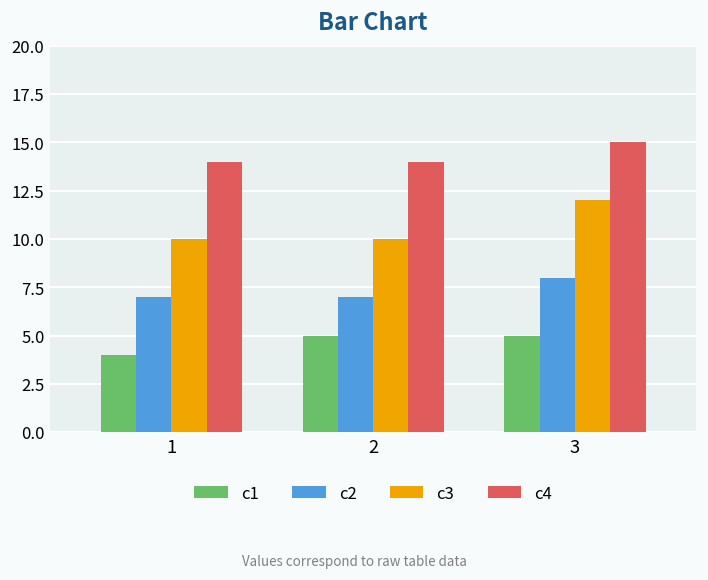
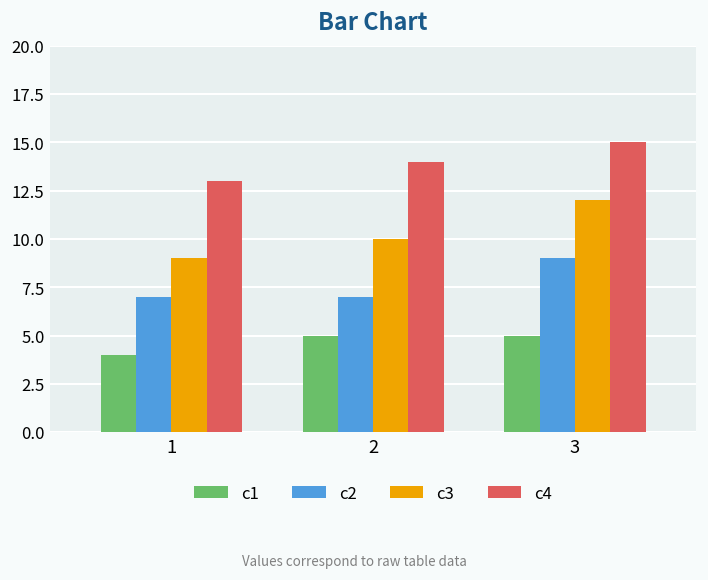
c3, 1: 10 -> 9
c4, 1: 14 -> 13
c2, 3: 8 -> 9
